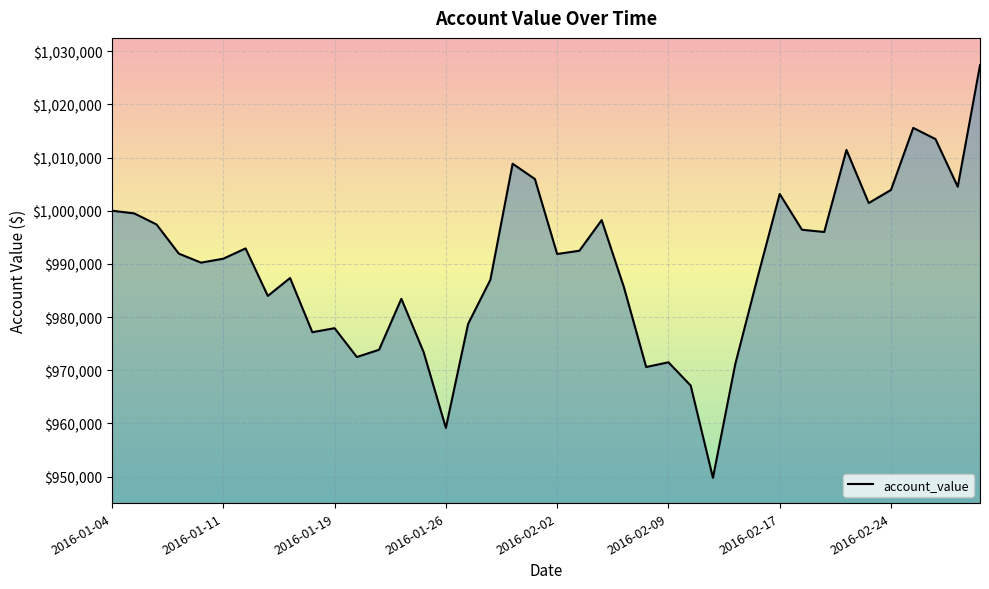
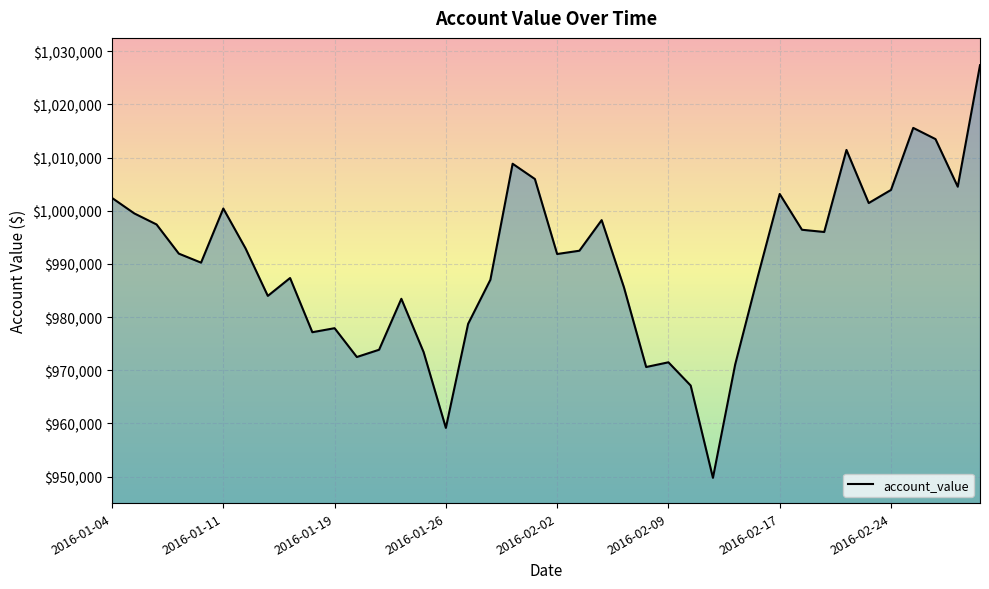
2016-01-04: $1,000,000 -> $1,002,000
2016-01-11: $991,000 -> $1,000,000
